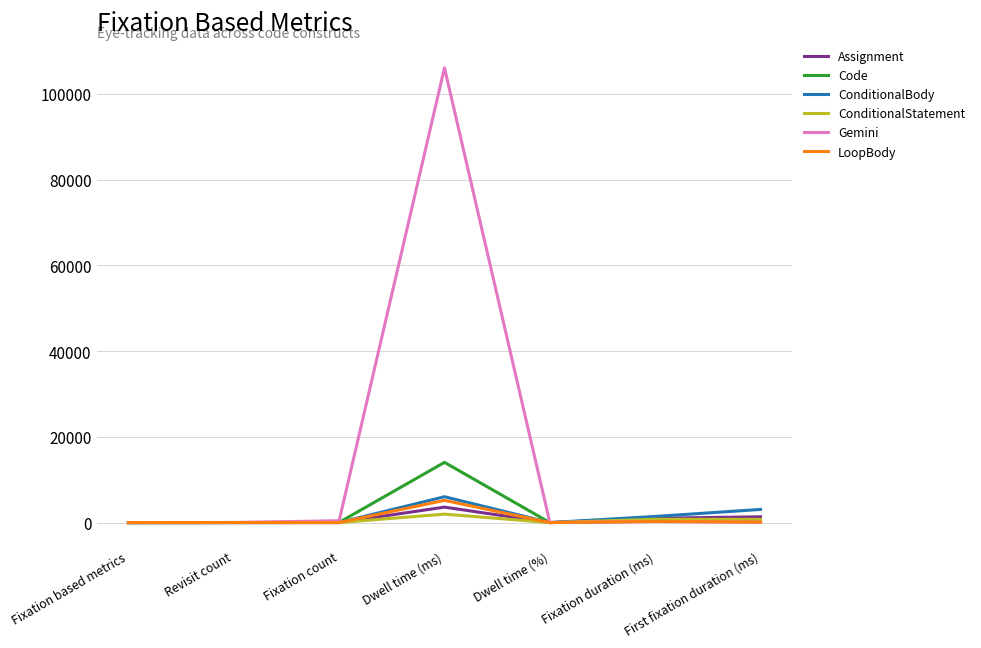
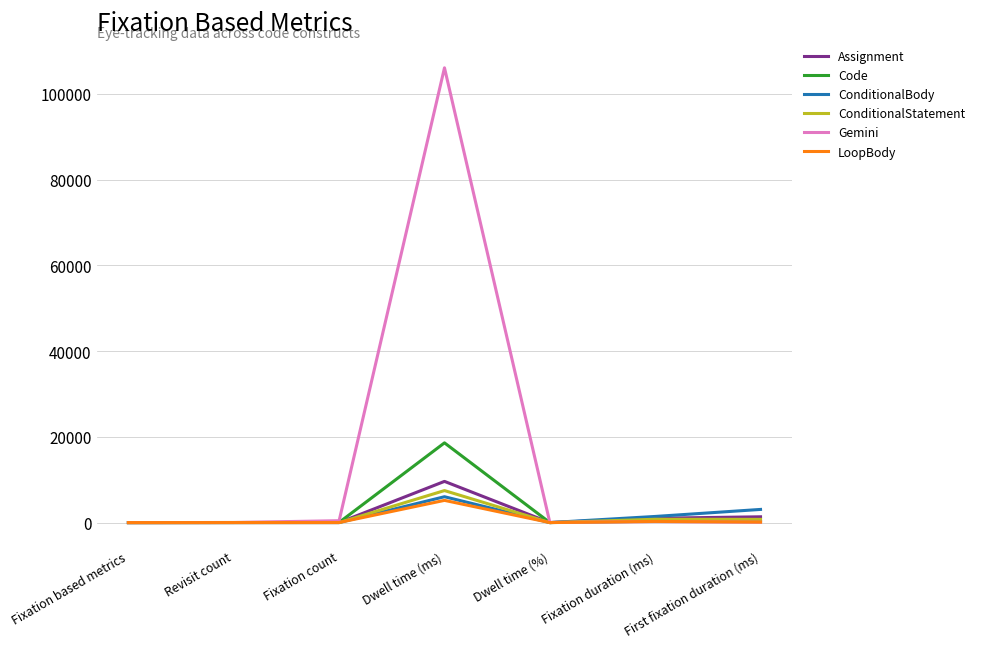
Assignment, Dwell time (ms): 4000 -> 10000
Code, Dwell time (ms): 14000 -> 19000
ConditionalStatement, Dwell time (ms): 2000 -> 7000
